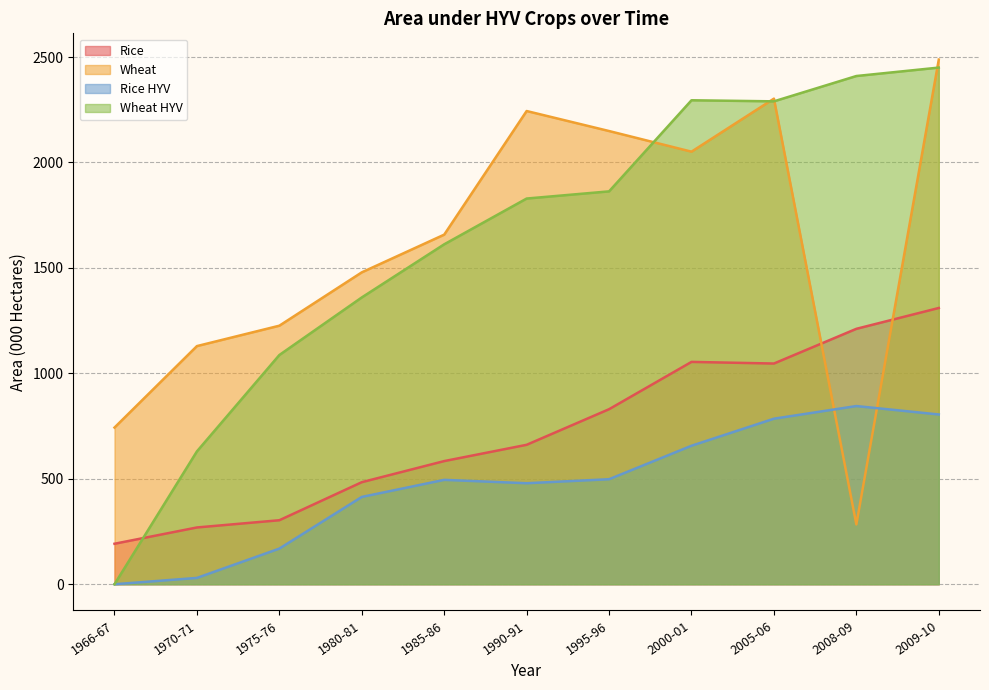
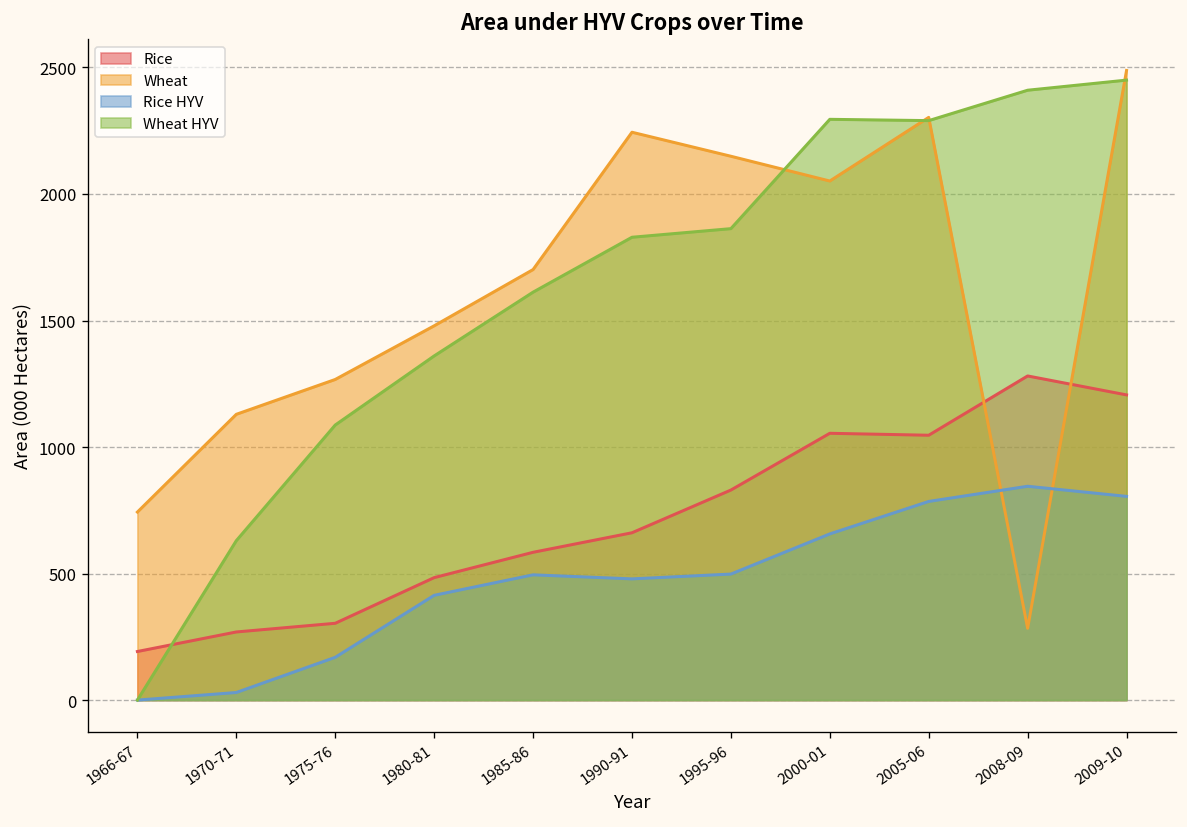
Wheat, 1975-76: 1230 -> 1270
Wheat, 1985-86: 1660 -> 1700
Rice, 2008-09: 1210 -> 1280
Rice, 2009-10: 1310 -> 1210
